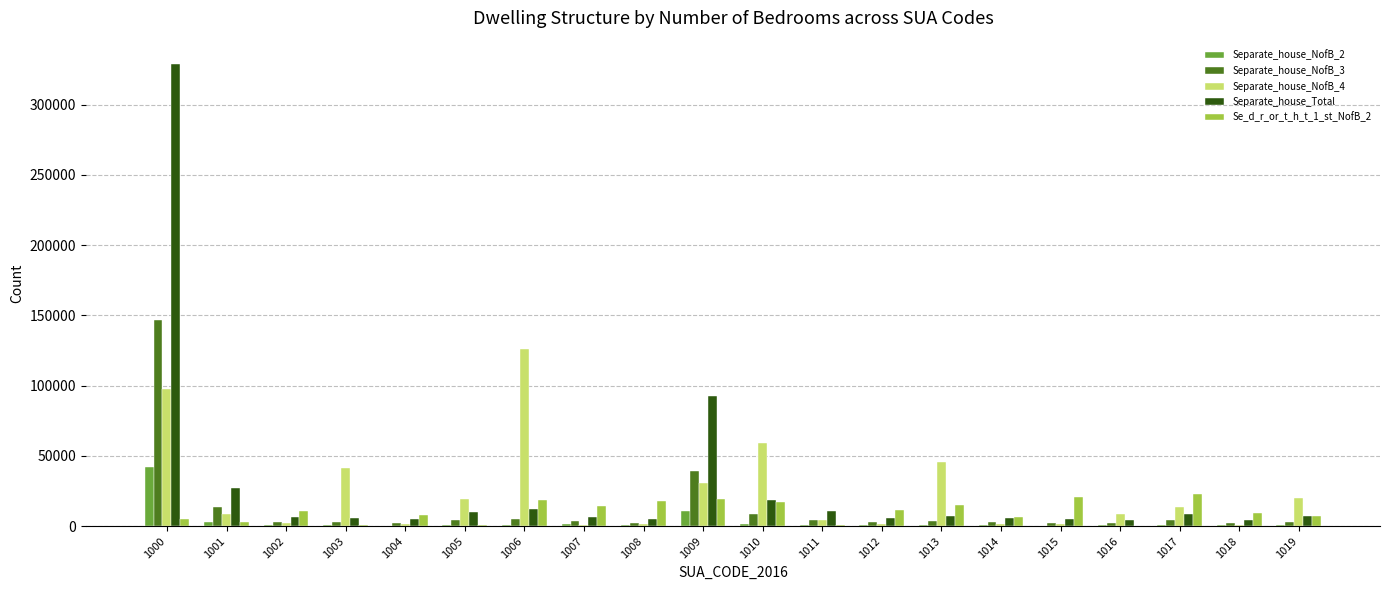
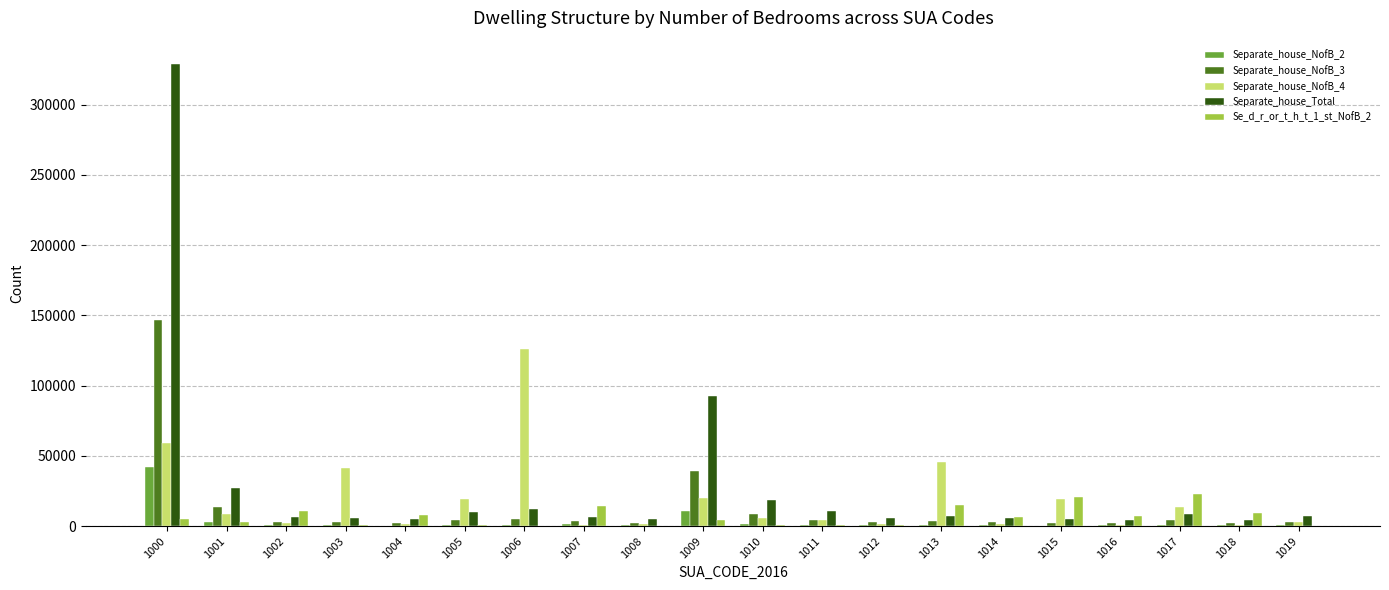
Separate_house_NofB_4, 1000: 98000 -> 59000
Se_d_r_or_t_h_t_1_st_NofB_2, 1006: 19000 -> 0
Se_d_r_or_t_h_t_1_st_NofB_2, 1008: 18000 -> 0
Separate_house_NofB_4, 1009: 31000 -> 20000
Se_d_r_or_t_h_t_1_st_NofB_2, 1009: 20000 -> 4000
Separate_house_NofB_4, 1010: 59000 -> 6000
Se_d_r_or_t_h_t_1_st_NofB_2, 1010: 17000 -> 1000
Se_d_r_or_t_h_t_1_st_NofB_2, 1012: 12000 -> 1000
Separate_house_NofB_4, 1015: 2000 -> 19000
Separate_house_NofB_4, 1016: 9000 -> 1000
Se_d_r_or_t_h_t_1_st_NofB_2, 1016: 0 -> 8000
Separate_house_NofB_4, 1019: 20000 -> 3000
Se_d_r_or_t_h_t_1_st_NofB_2, 1019: 8000 -> 0
